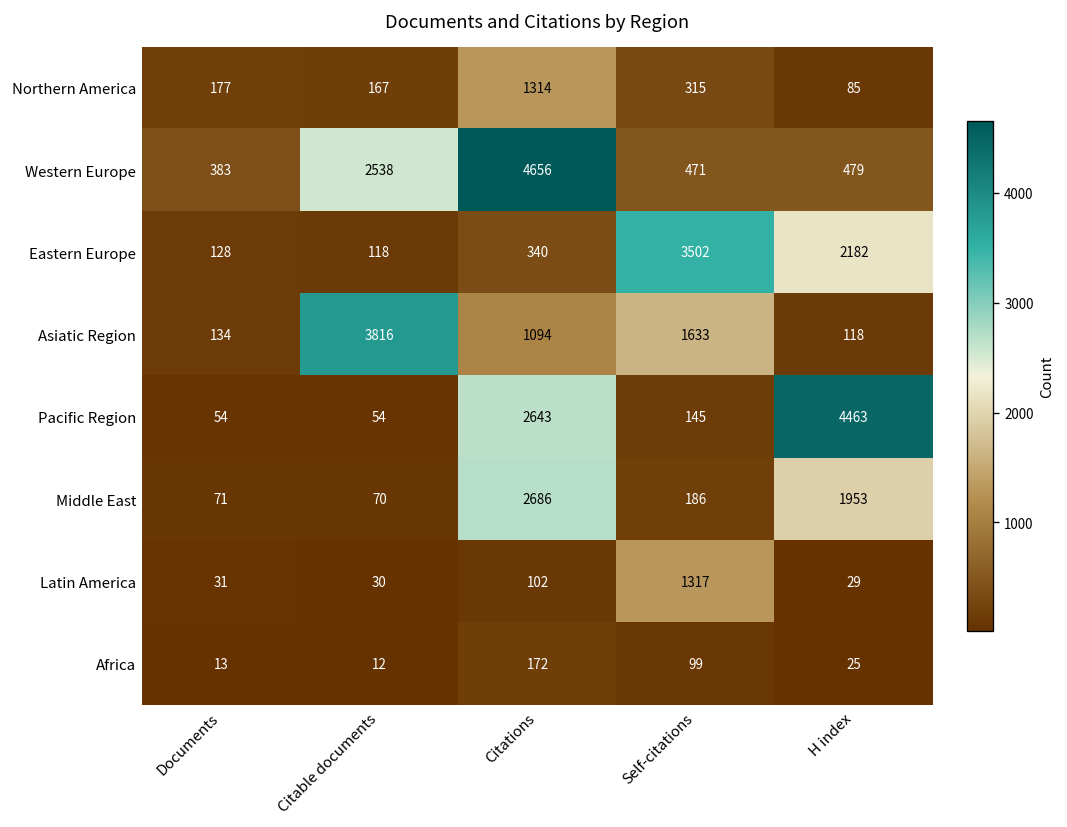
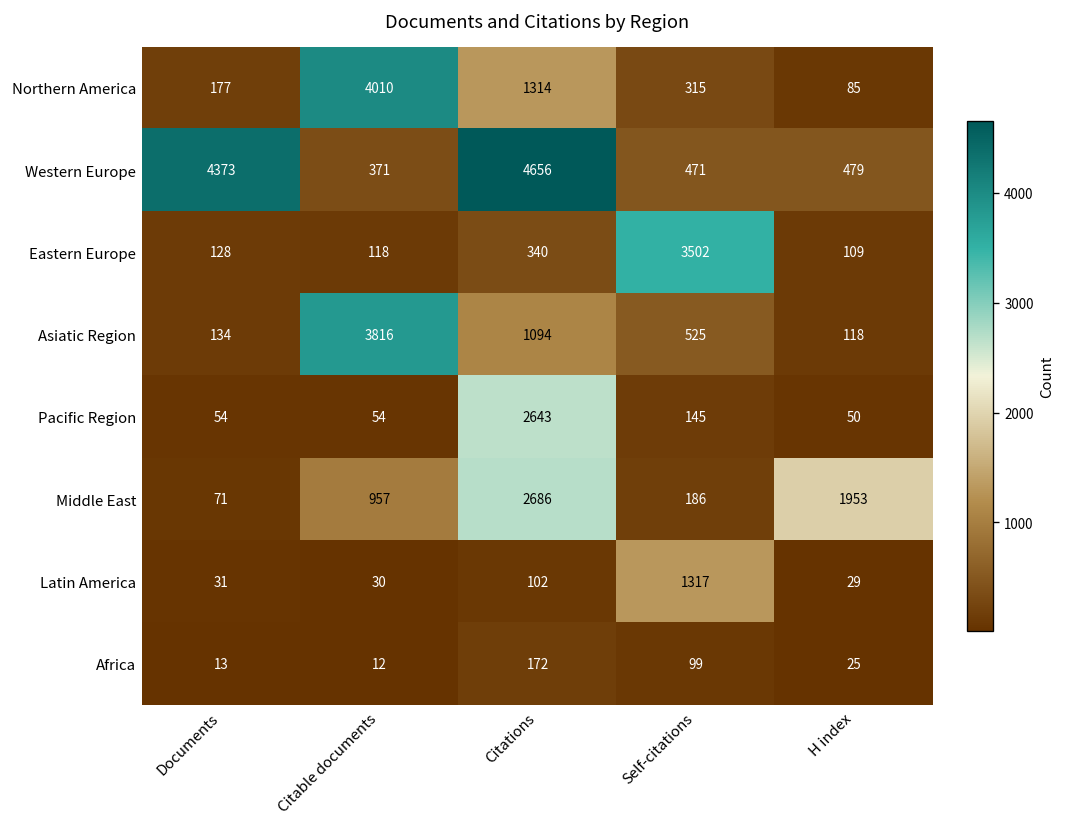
Northern America, Citable documents: 167 -> 4010
Western Europe, Documents: 383 -> 4373
Western Europe, Citable documents: 2538 -> 371
Eastern Europe, H index: 2182 -> 109
Asiatic Region, Self-citations: 1633 -> 525
Pacific Region, H index: 4463 -> 50
Middle East, Citable documents: 70 -> 957
